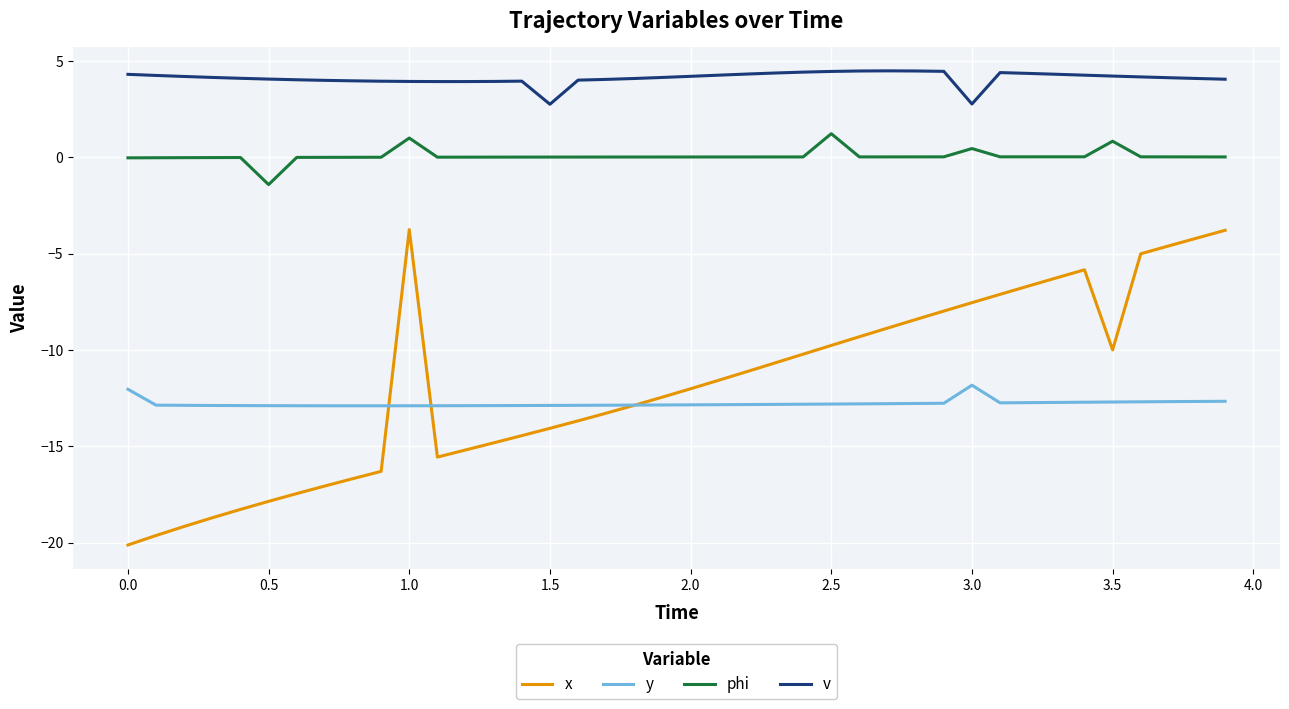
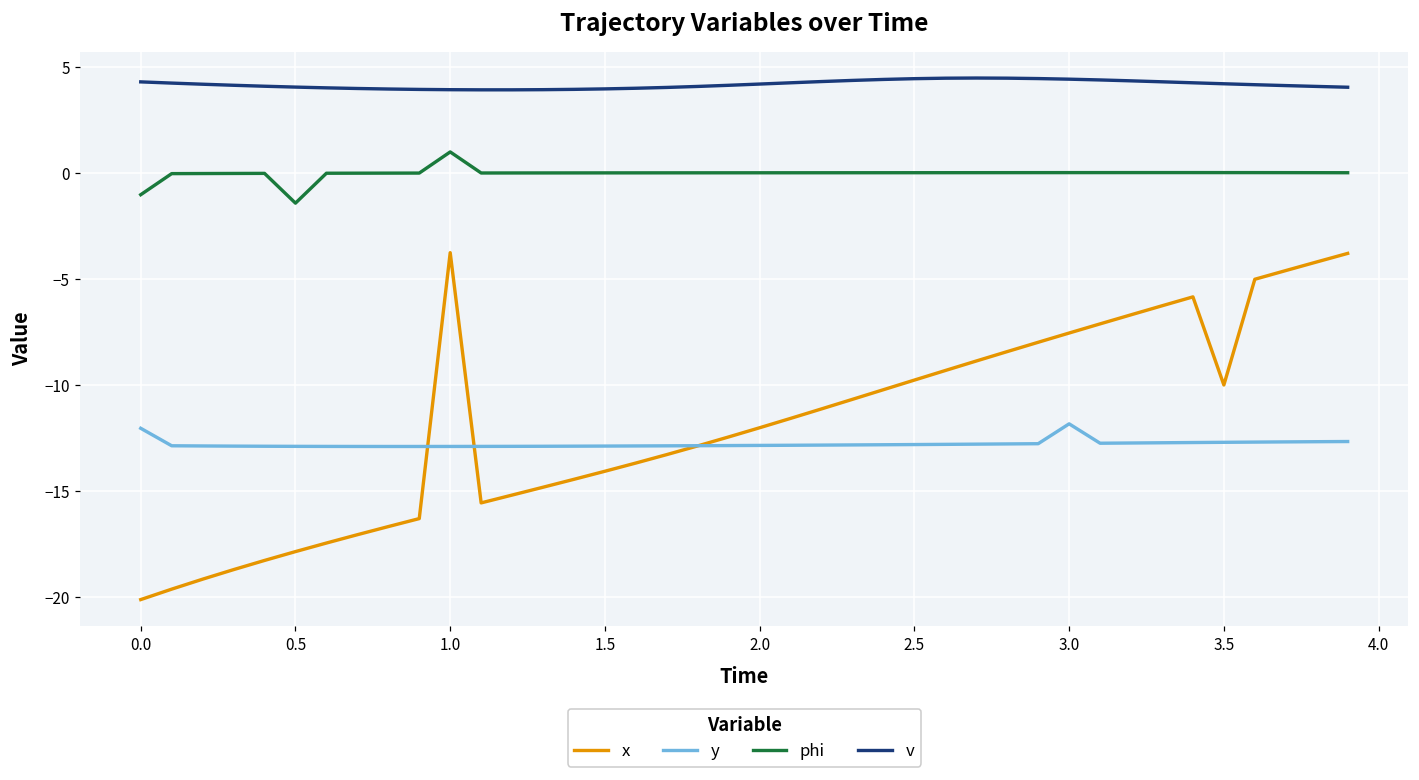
phi, 0.0: 0.0 -> -1.0
v, 1.5: 2.8 -> 4.0
phi, 2.5: 1.2 -> 0.0
phi, 3.0: 0.5 -> 0.0
v, 3.0: 2.8 -> 4.4
phi, 3.5: 0.8 -> 0.0
